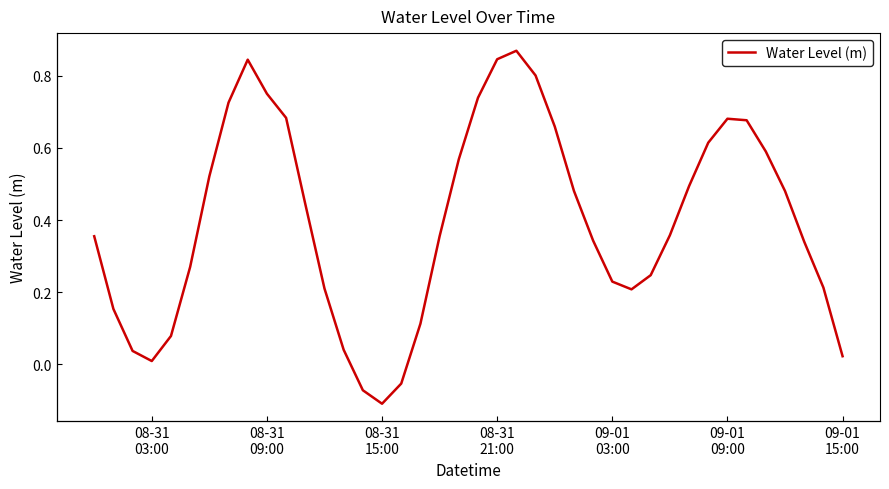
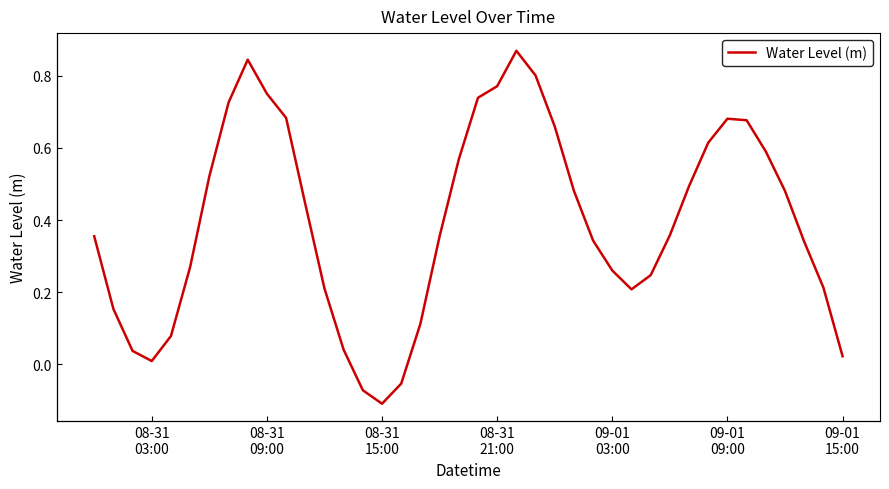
08-31 21:00: 0.85 -> 0.77
09-01 03:00: 0.23 -> 0.26
